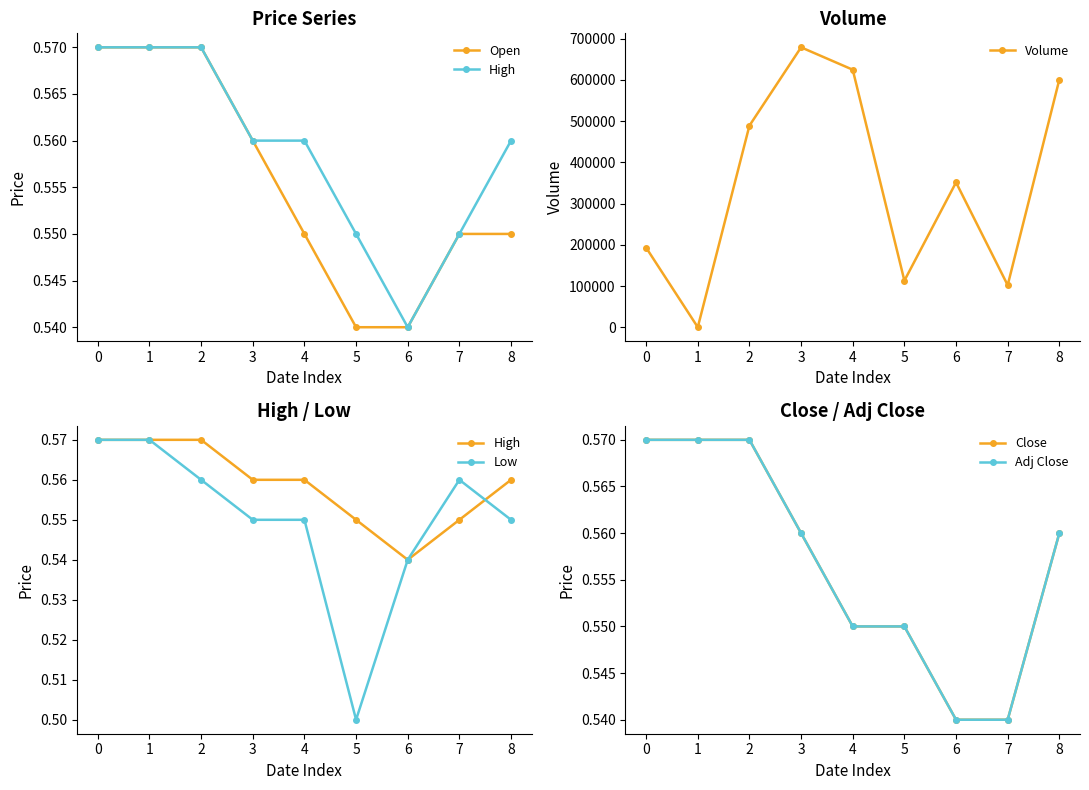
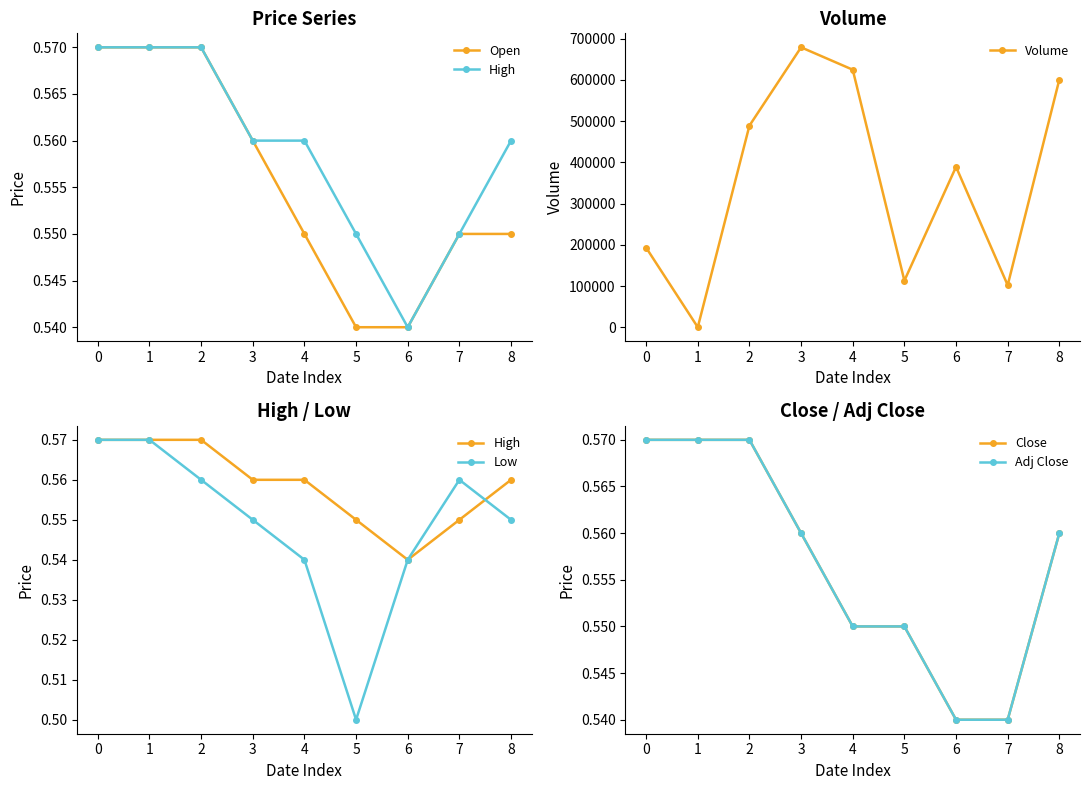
Volume, 6: 350000 -> 390000
High / Low, Low, 4: 0.55 -> 0.54
